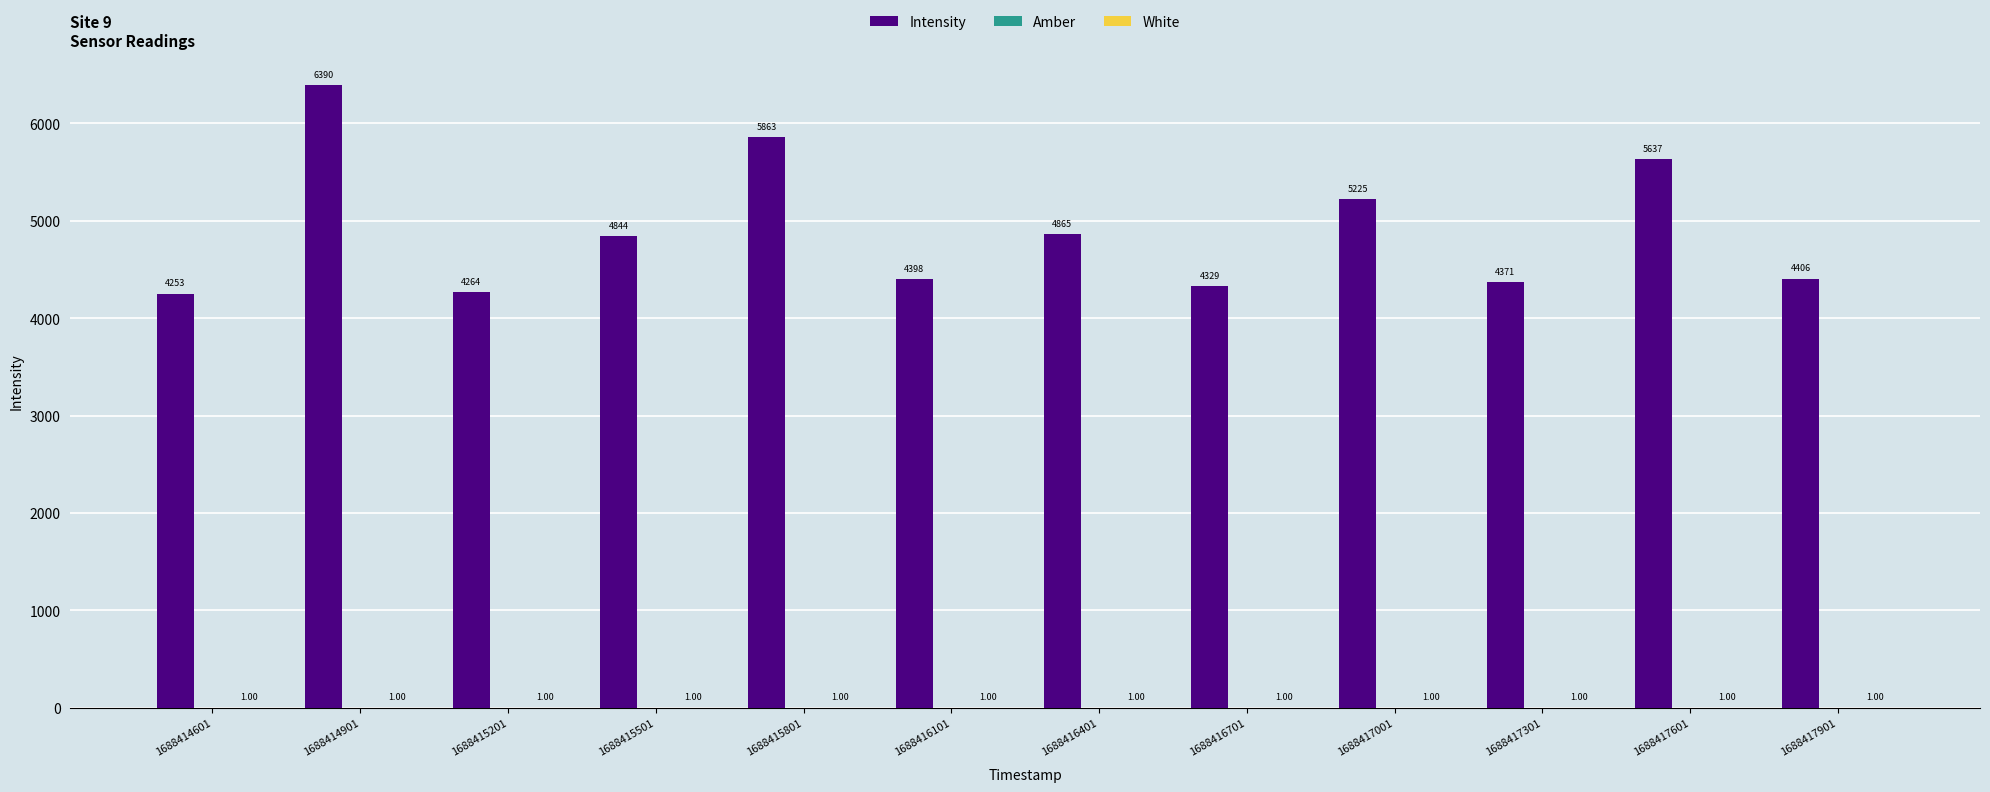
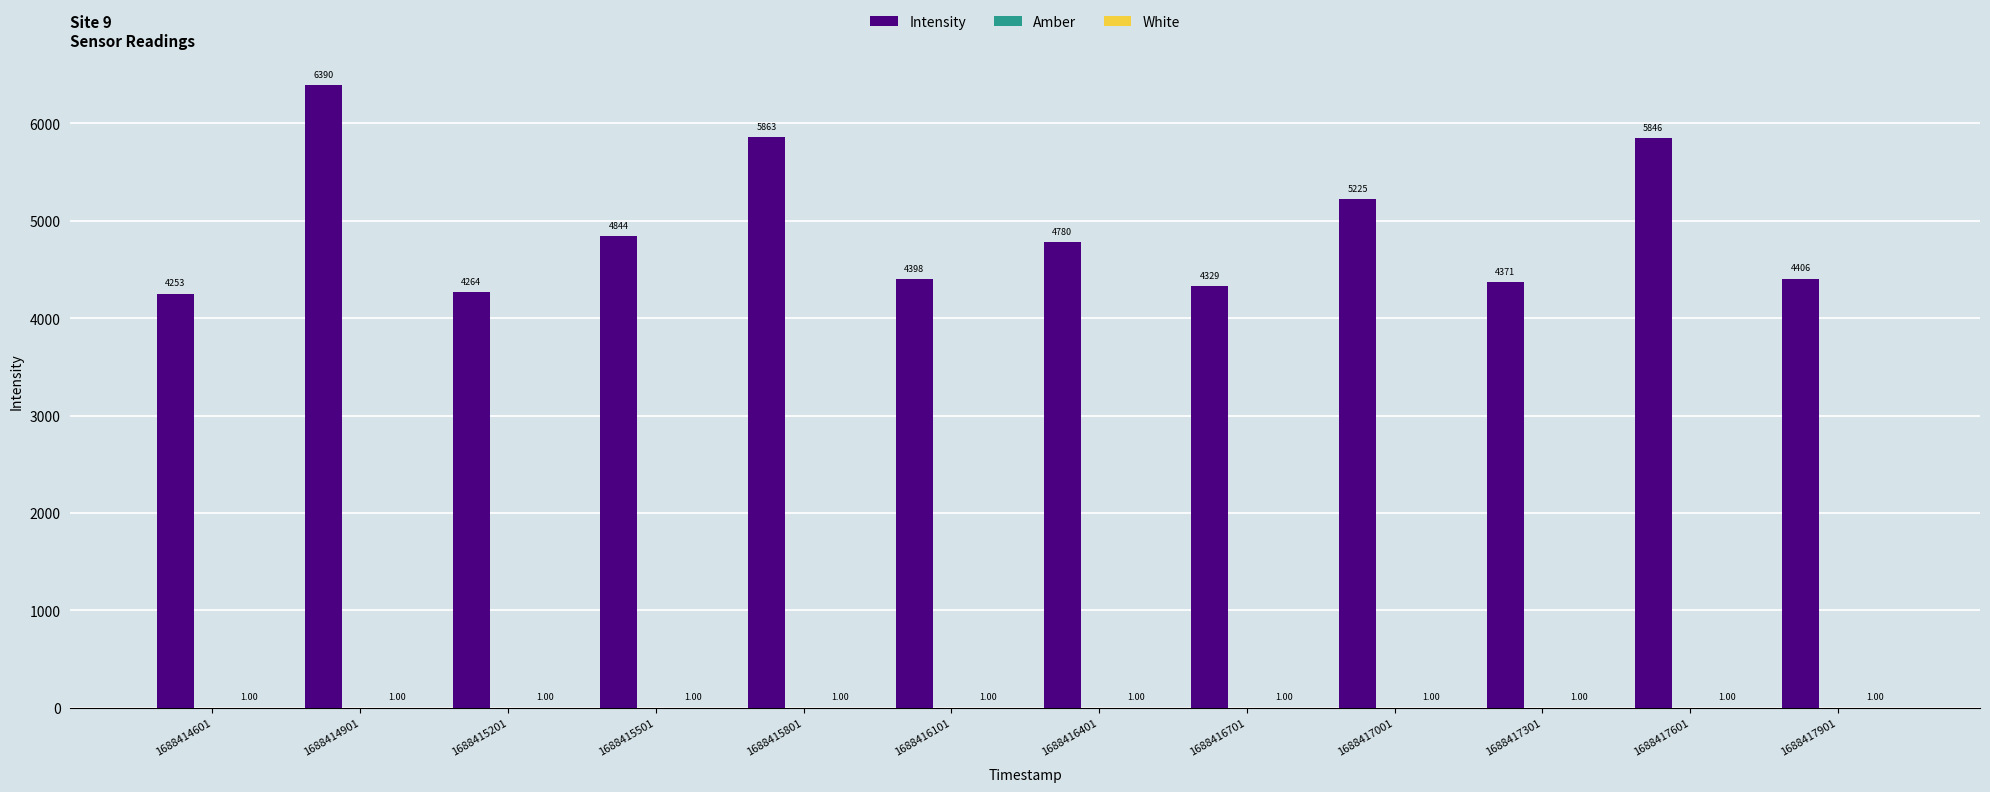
Intensity, 1688416401: 4865 -> 4780
Intensity, 1688417601: 5637 -> 5846
